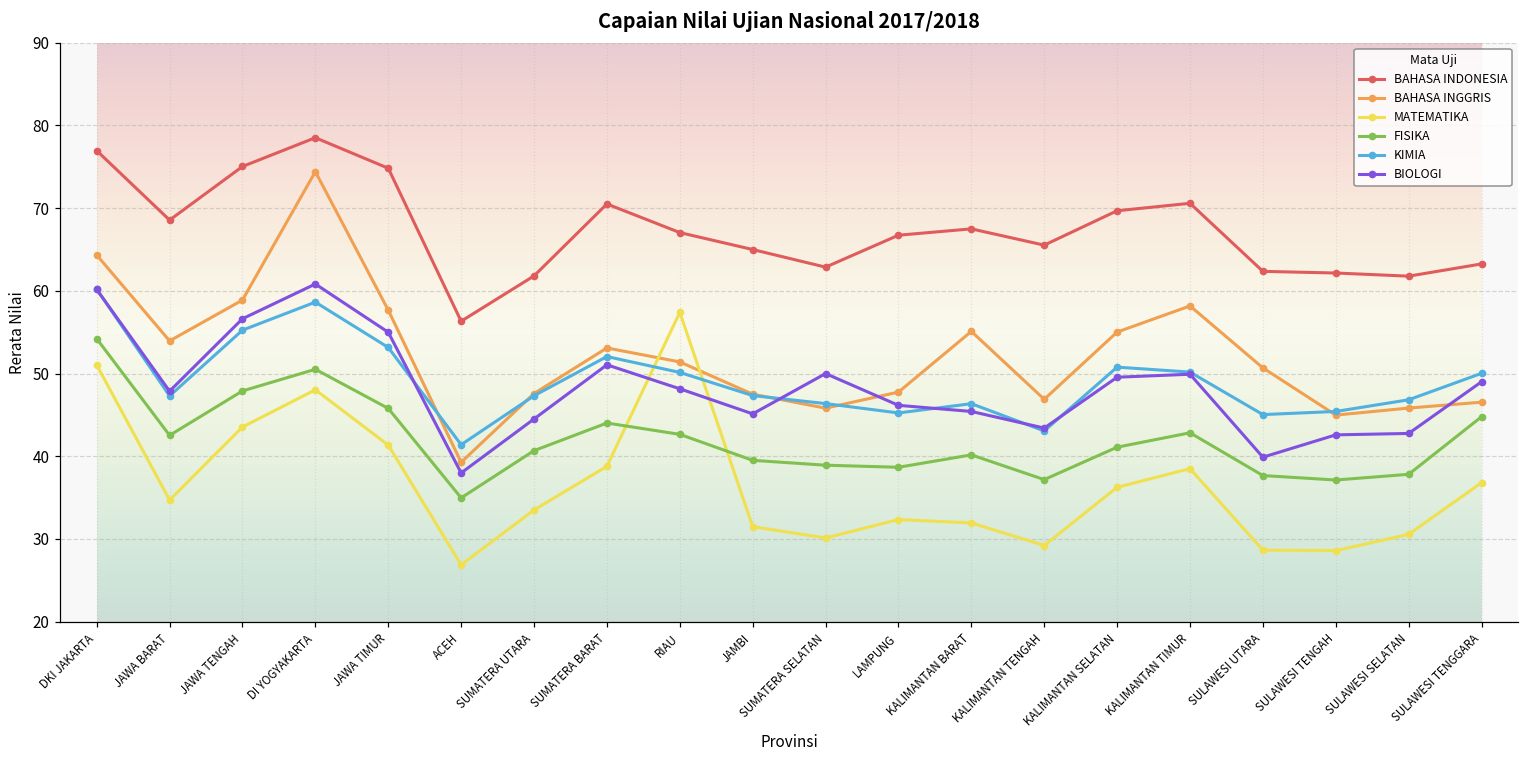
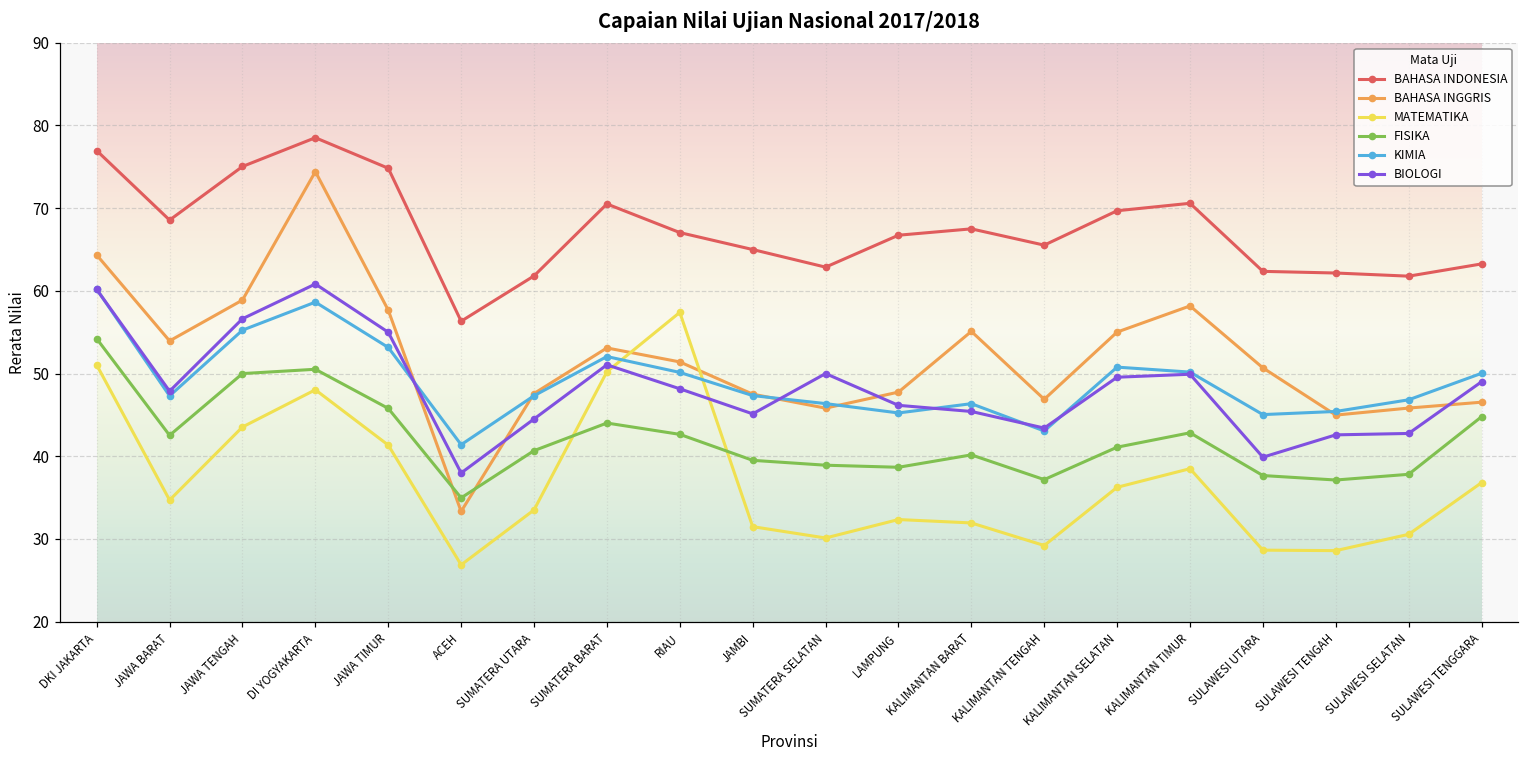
FISIKA, JAWA TENGAH: 48 -> 50
BAHASA INGGRIS, ACEH: 39 -> 33
MATEMATIKA, SUMATERA BARAT: 39 -> 50
